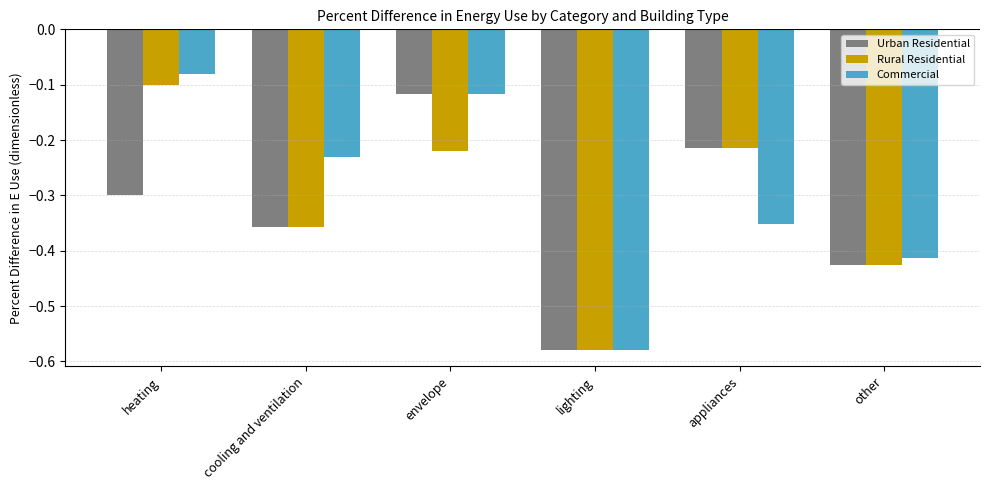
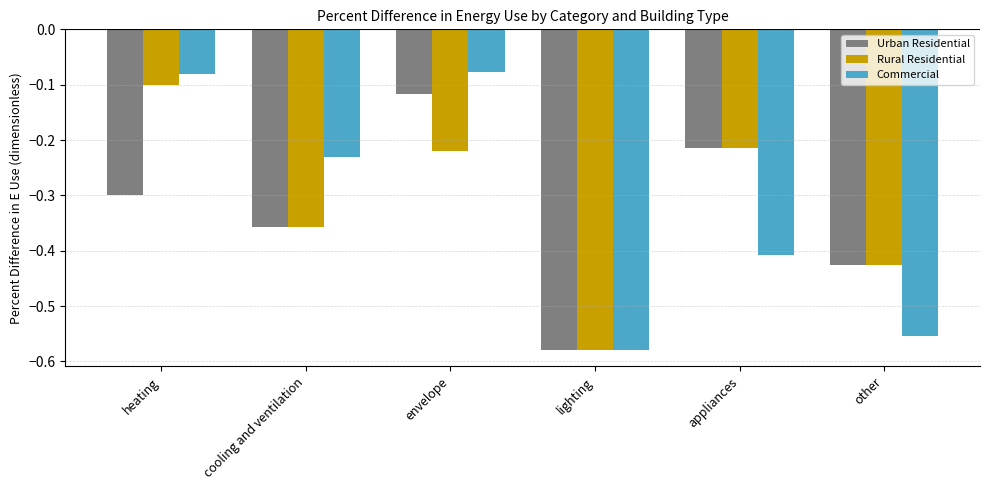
Commercial, envelope: -0.12 -> -0.08
Commercial, appliances: -0.35 -> -0.41
Commercial, other: -0.41 -> -0.55
